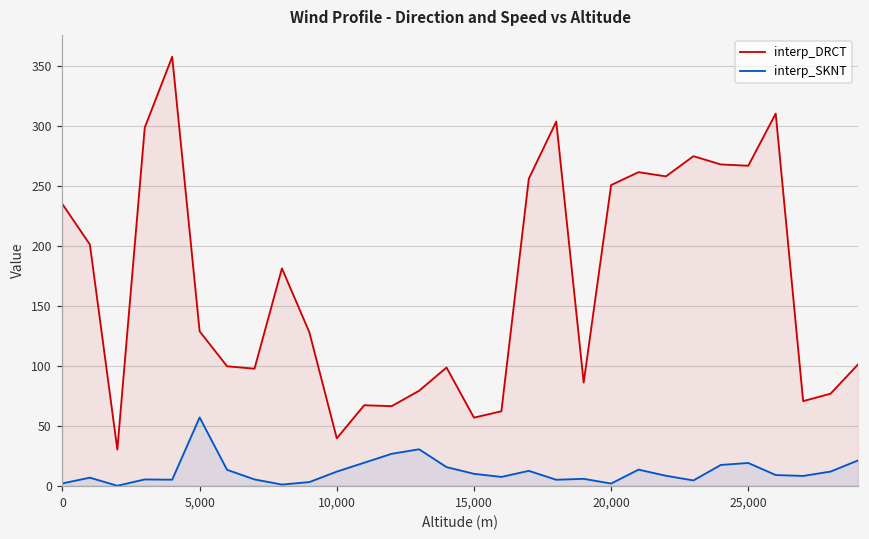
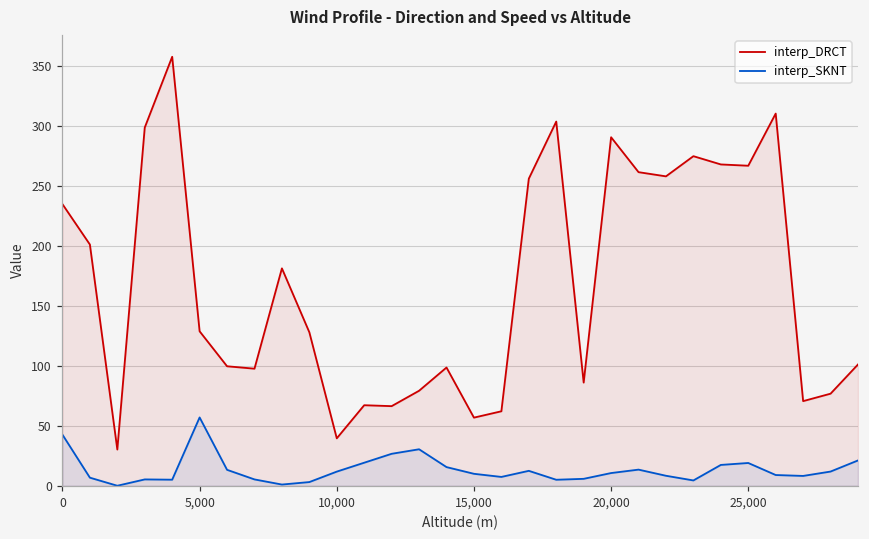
interp_SKNT, 0: 2 -> 43
interp_DRCT, 20,000: 251 -> 291
interp_SKNT, 20,000: 2 -> 11
